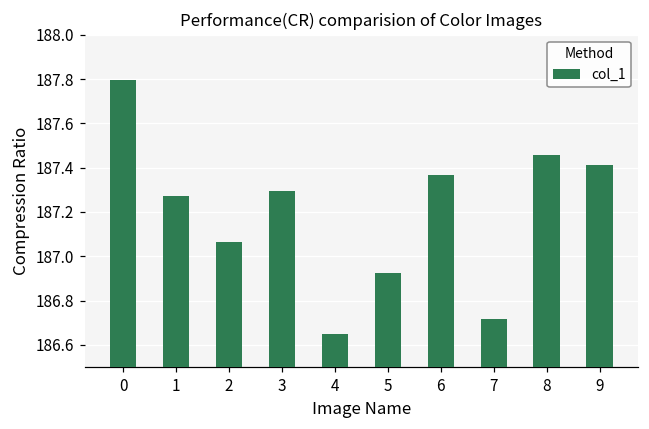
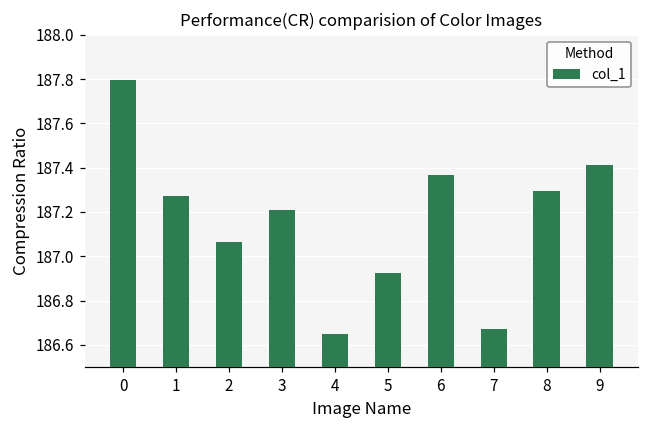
3: 187.29 -> 187.21
7: 186.72 -> 186.67
8: 187.46 -> 187.30
